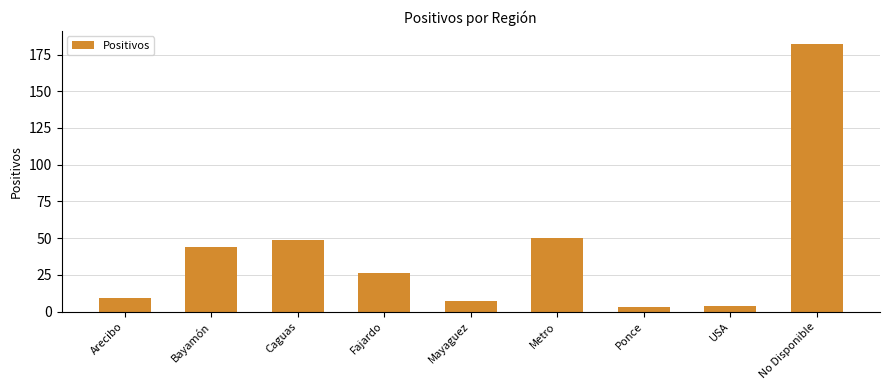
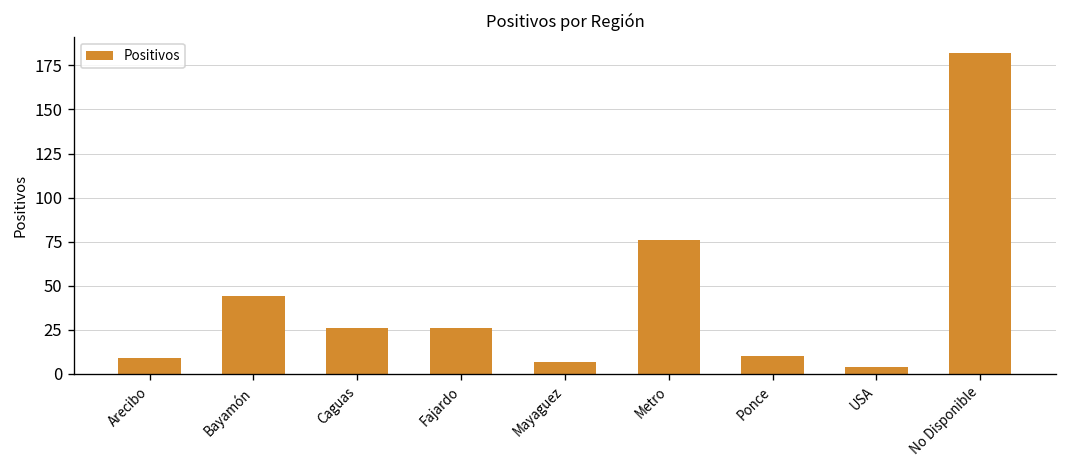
Caguas: 49 -> 26
Metro: 50 -> 76
Ponce: 3 -> 10
